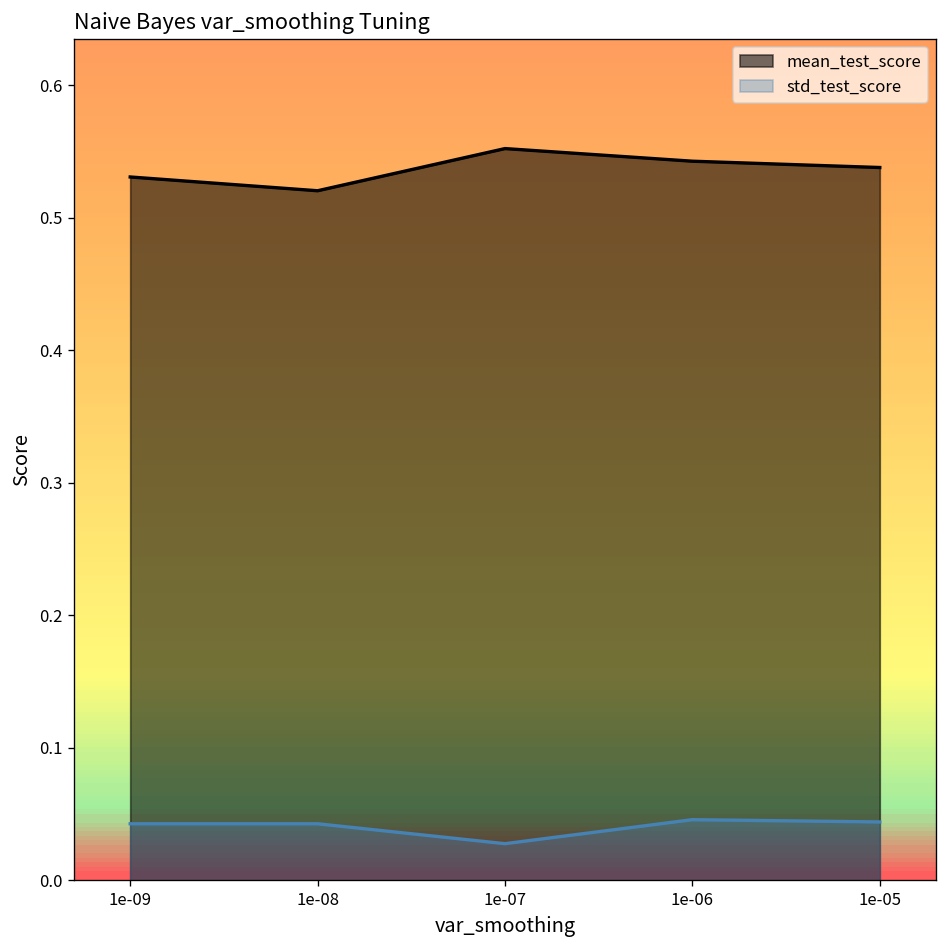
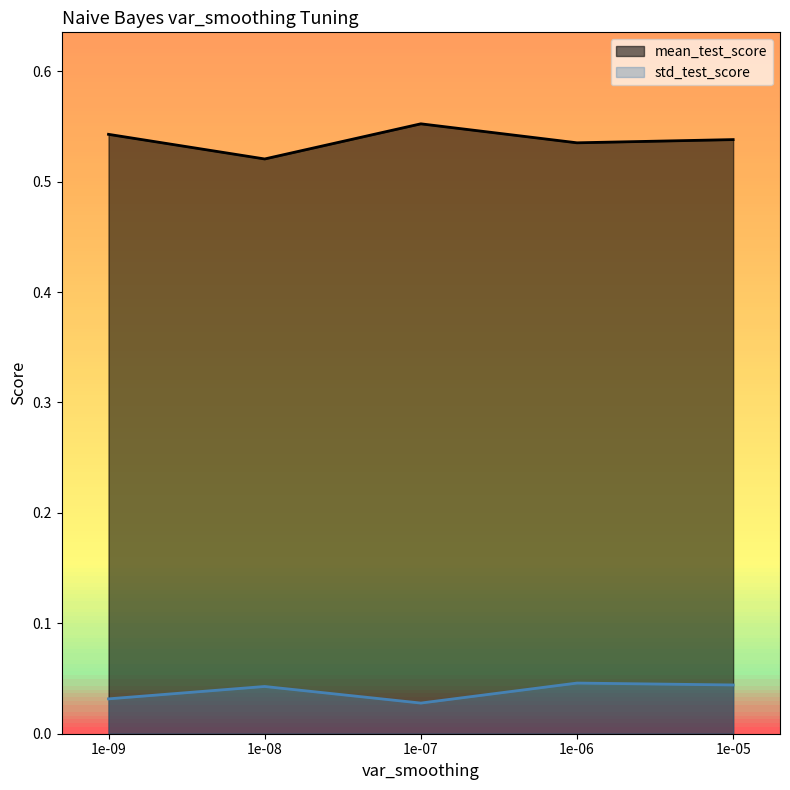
mean_test_score, 1e-09: 0.531 -> 0.543
std_test_score, 1e-09: 0.043 -> 0.032
mean_test_score, 1e-06: 0.543 -> 0.535
